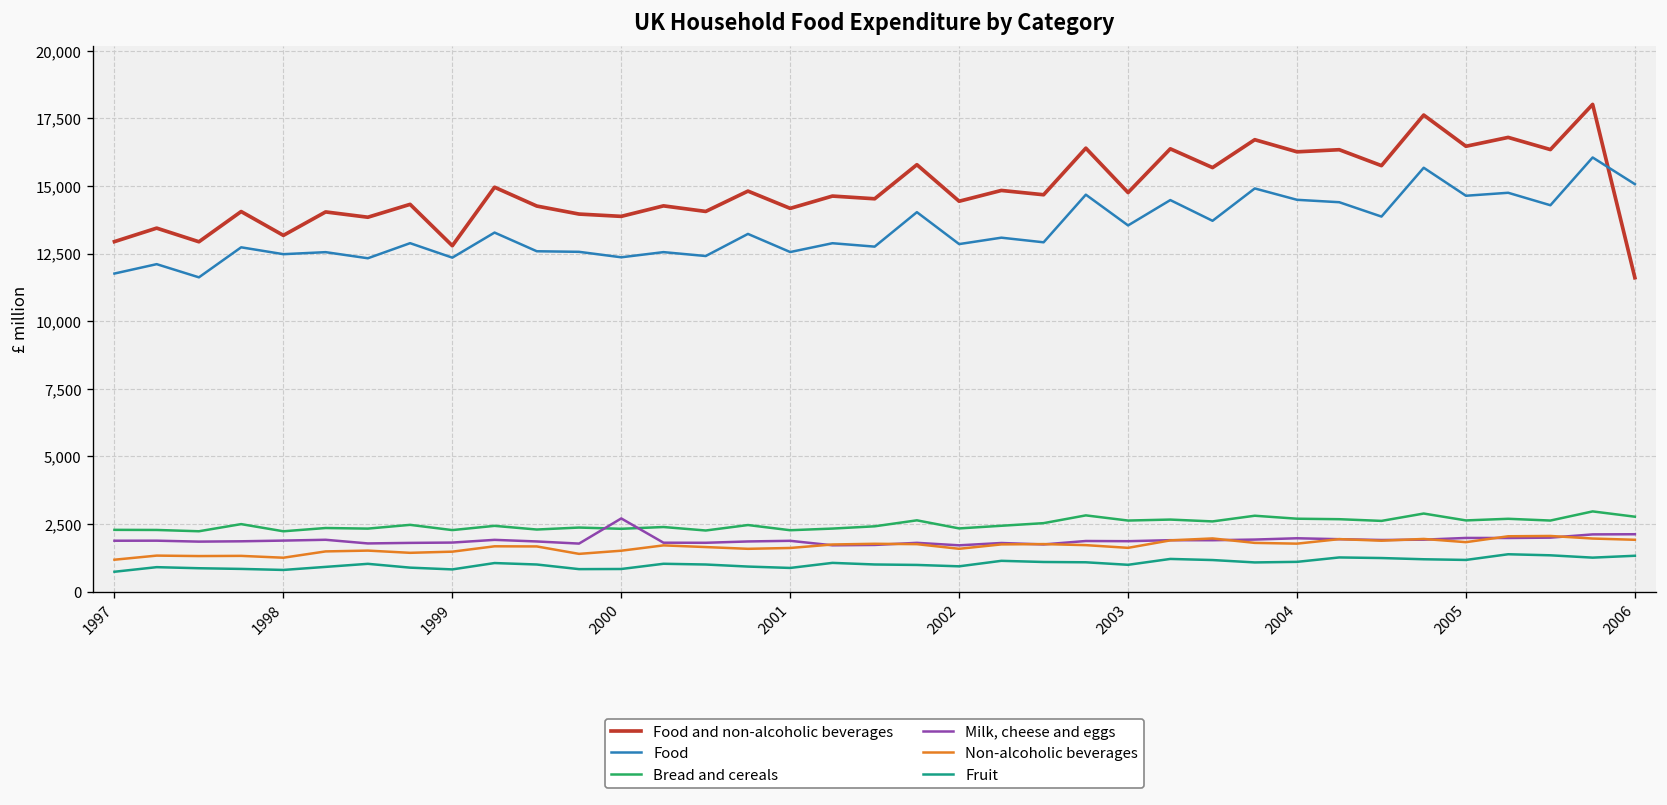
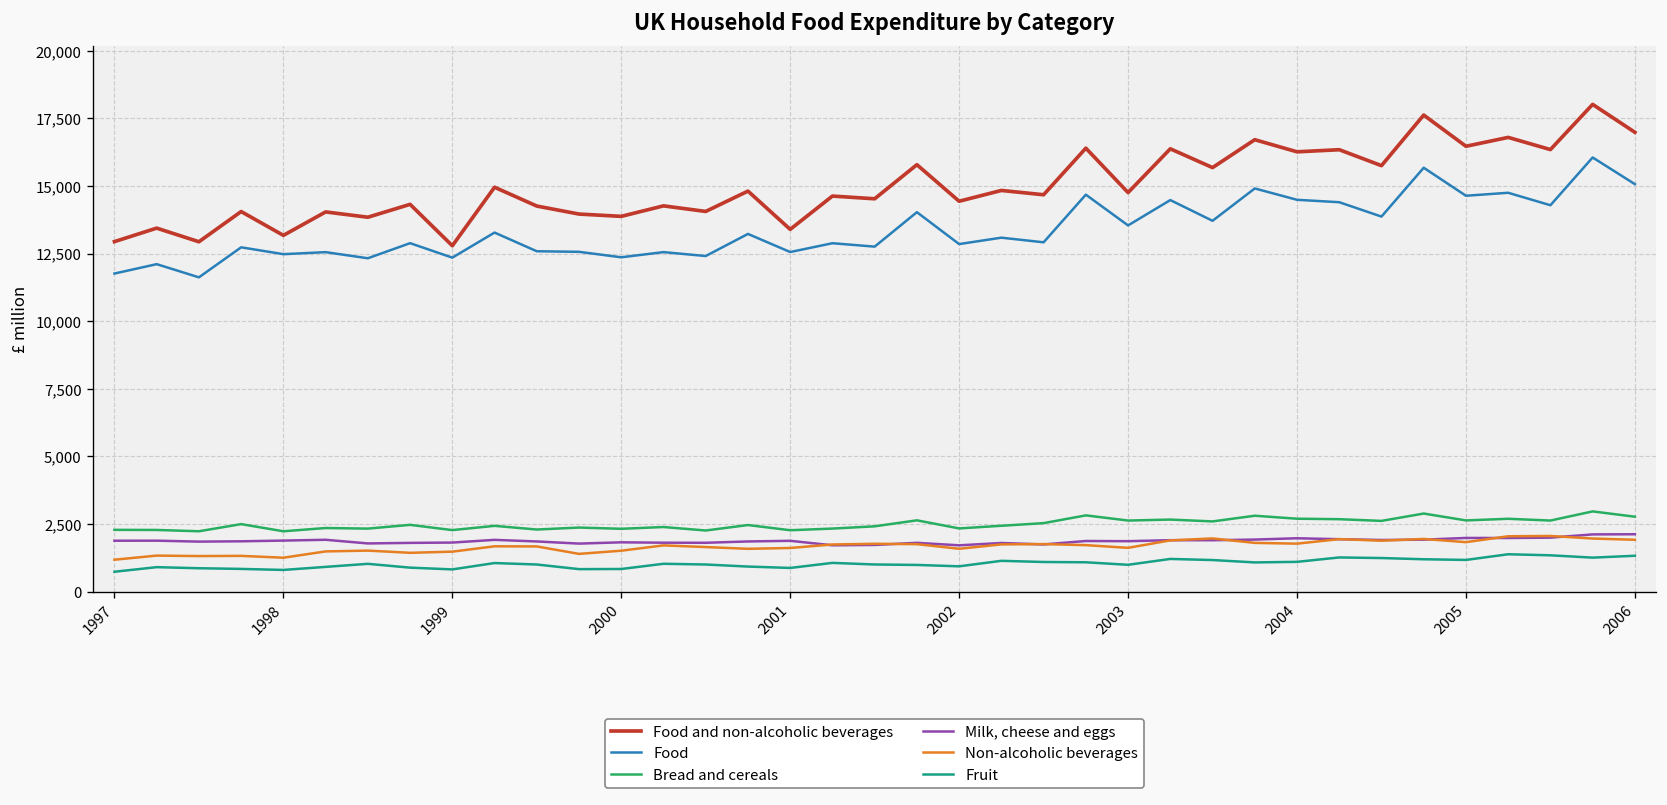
Milk, cheese and eggs, 2000: 2,700 -> 1,800
Food and non-alcoholic beverages, 2001: 14,200 -> 13,400
Food and non-alcoholic beverages, 2006: 11,600 -> 17,000
